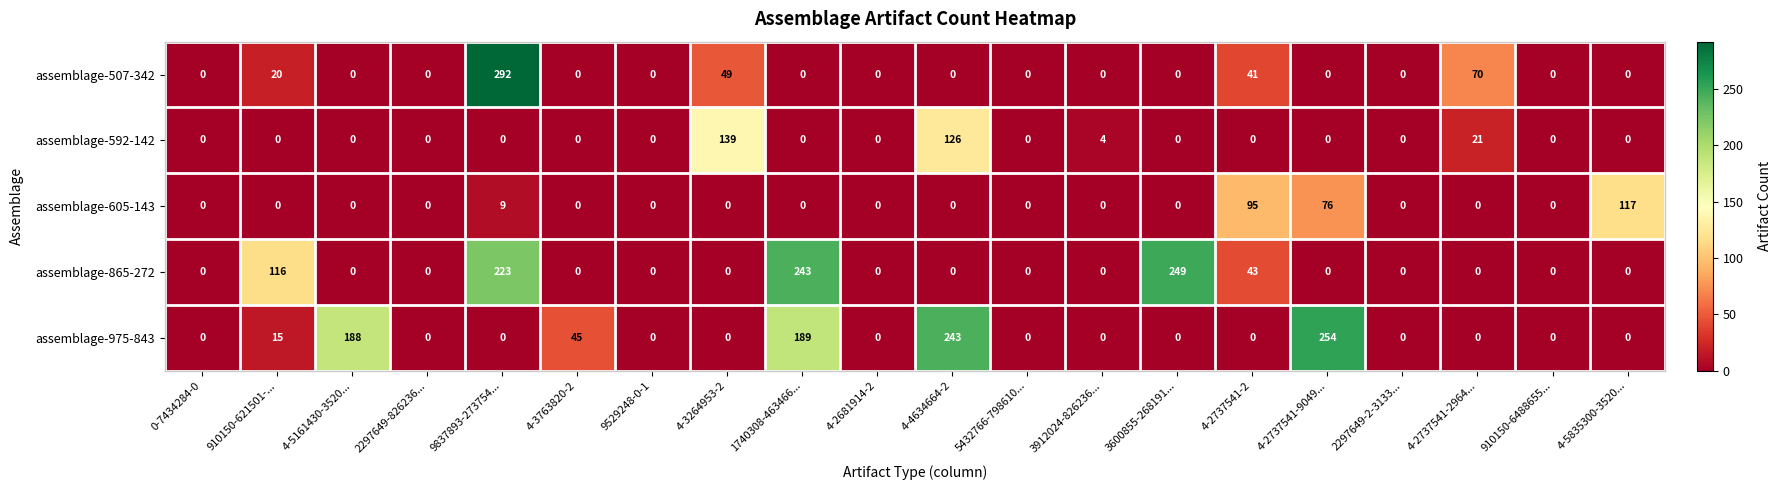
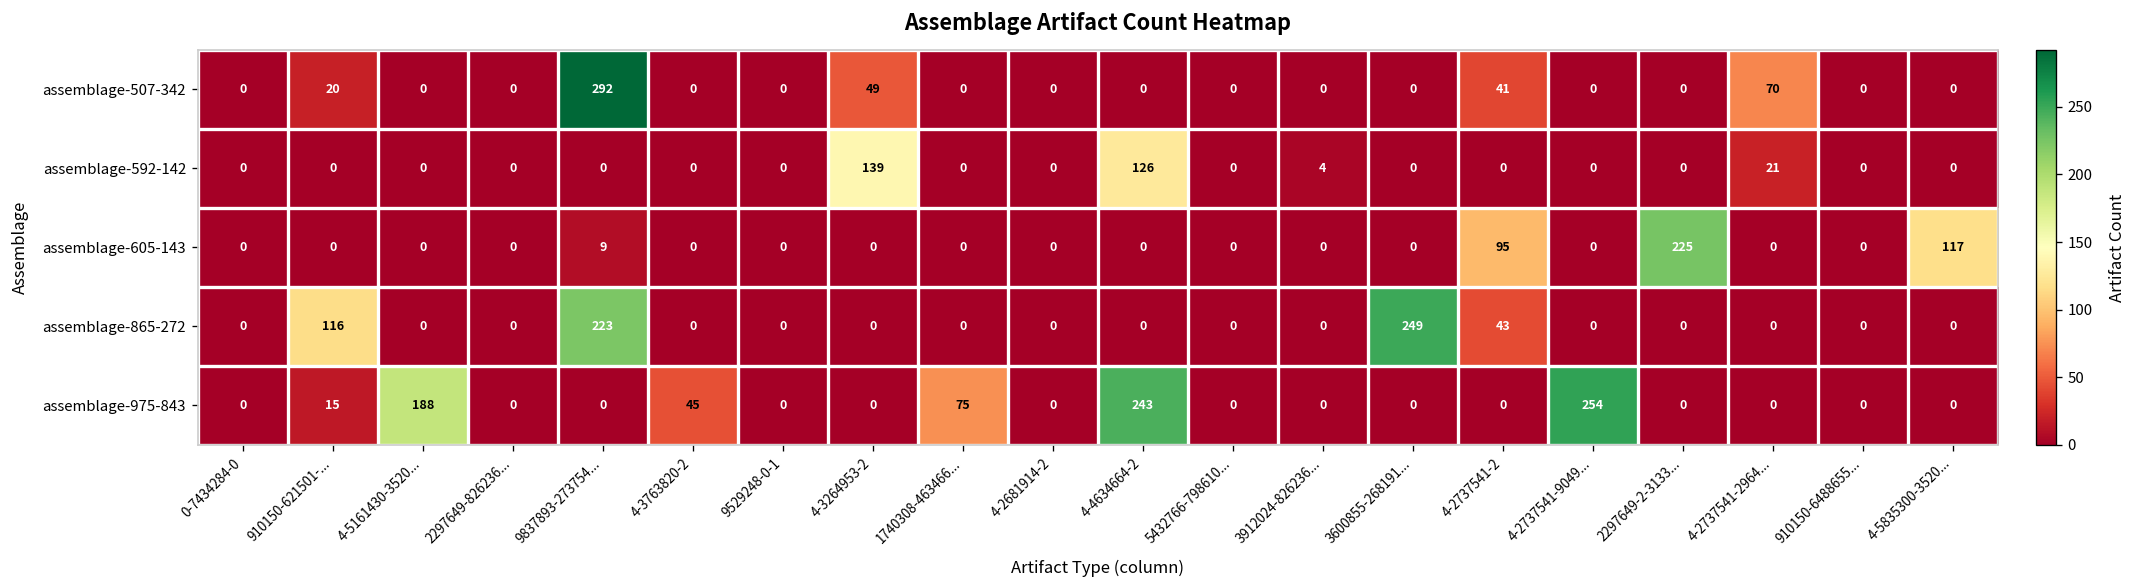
assemblage-605-143, 4-2737541-9049...: 76 -> 0
assemblage-605-143, 2297649-2-3133...: 0 -> 225
assemblage-865-272, 1740308-463466...: 243 -> 0
assemblage-975-843, 1740308-463466...: 189 -> 75
